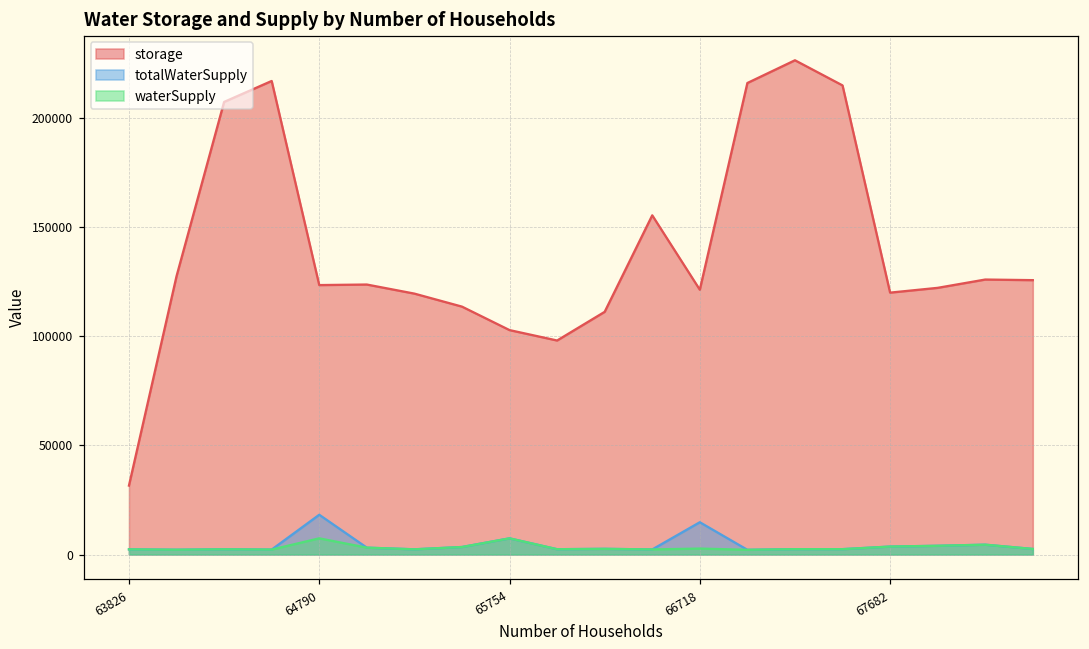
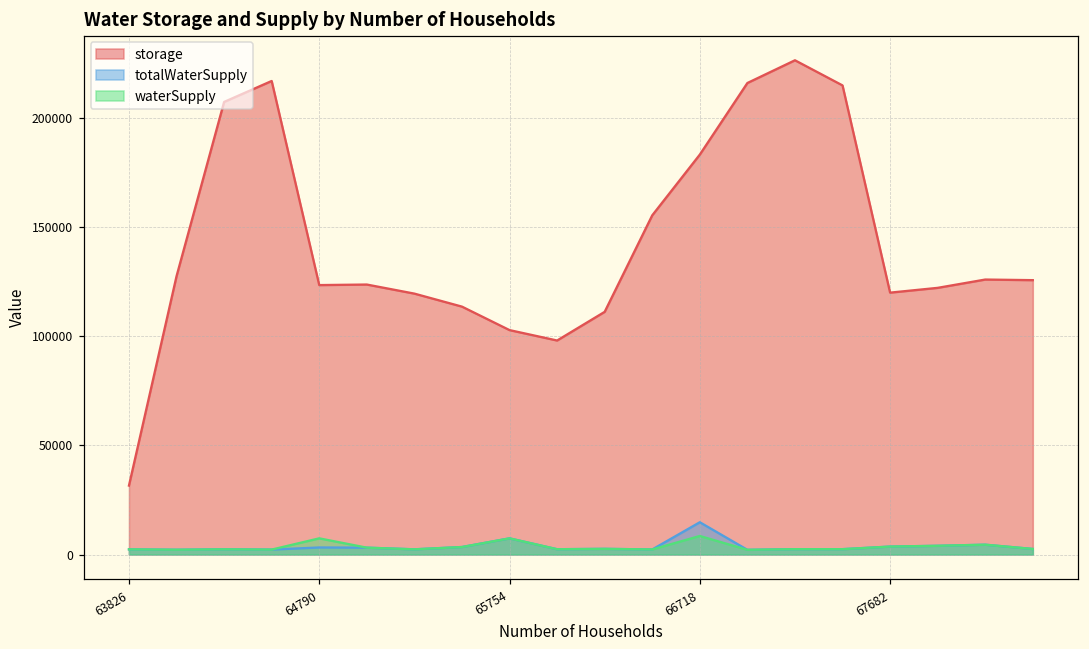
totalWaterSupply, 64790: 18000 -> 3000
storage, 66718: 121000 -> 183000
waterSupply, 66718: 3000 -> 8000
